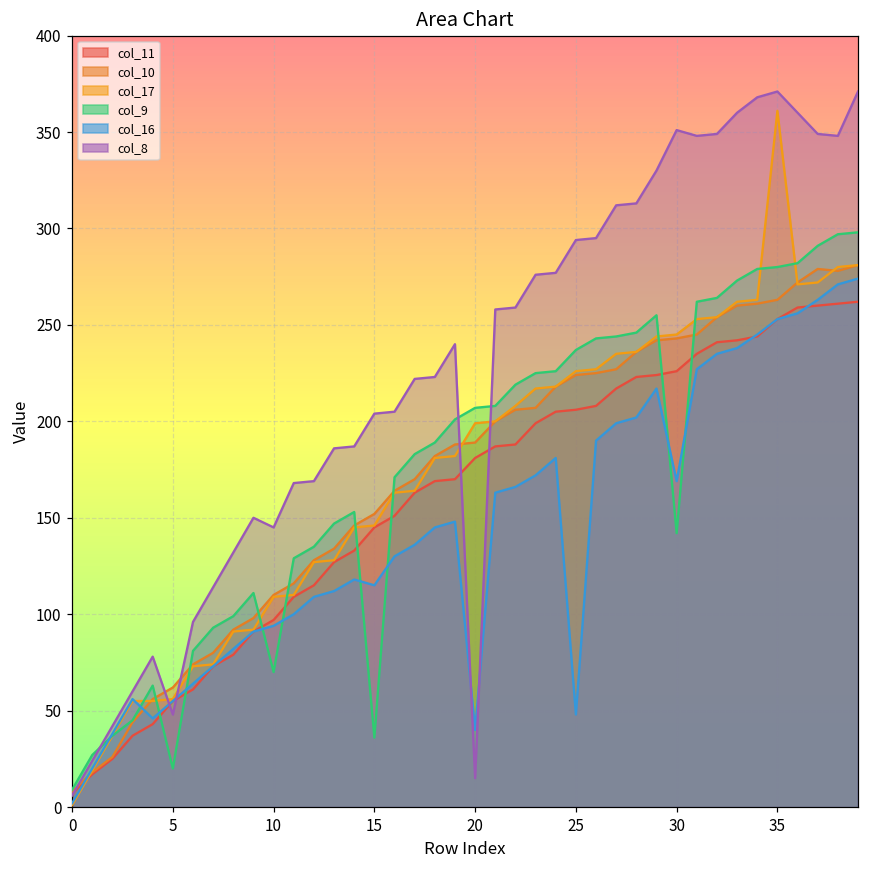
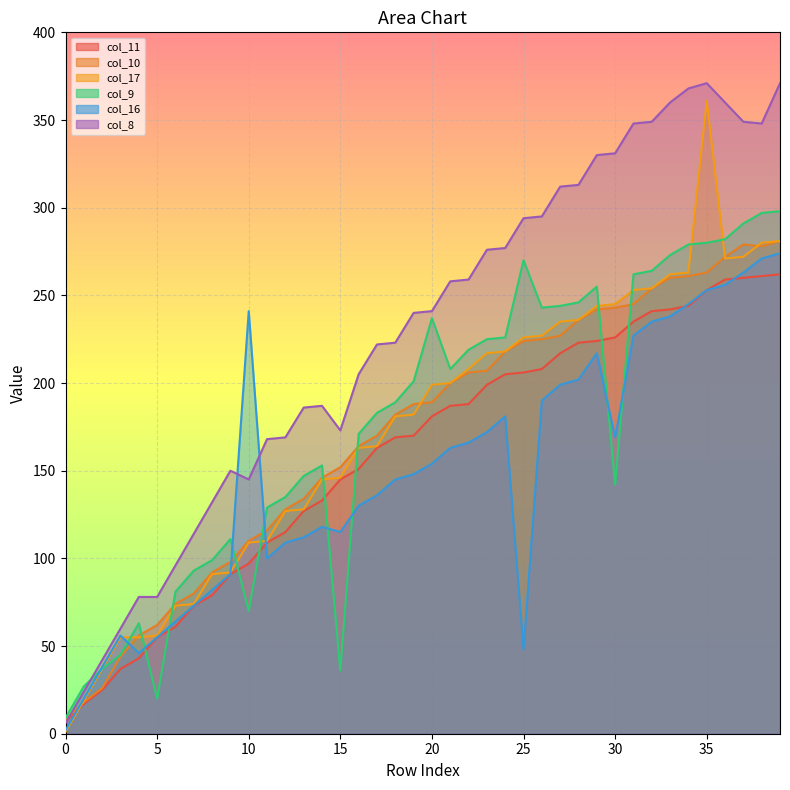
col_8, 5: 48 -> 78
col_16, 10: 94 -> 241
col_8, 15: 204 -> 173
col_9, 20: 207 -> 237
col_16, 20: 40 -> 154
col_8, 20: 15 -> 241
col_9, 25: 237 -> 270
col_8, 30: 351 -> 331
